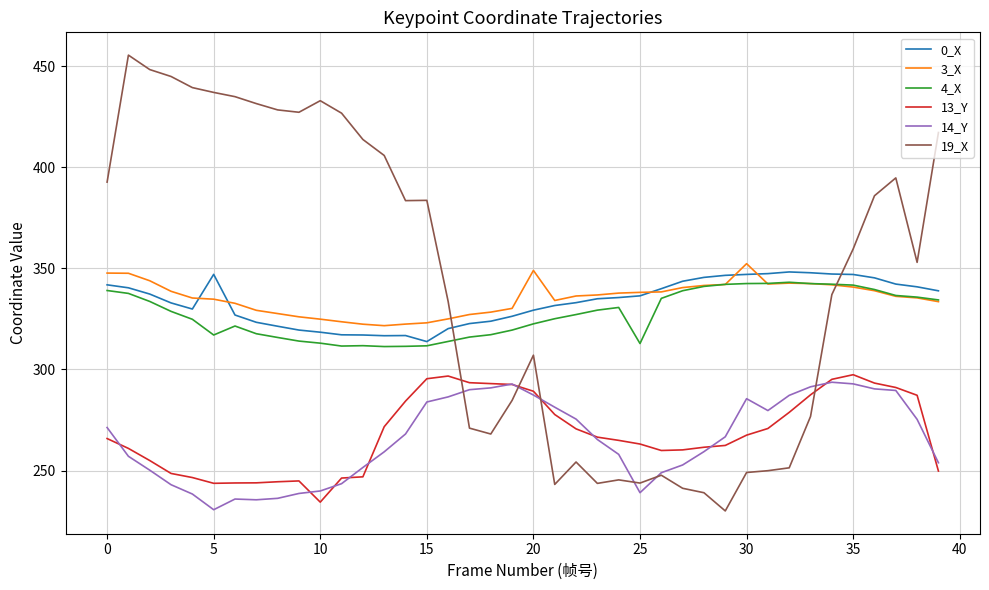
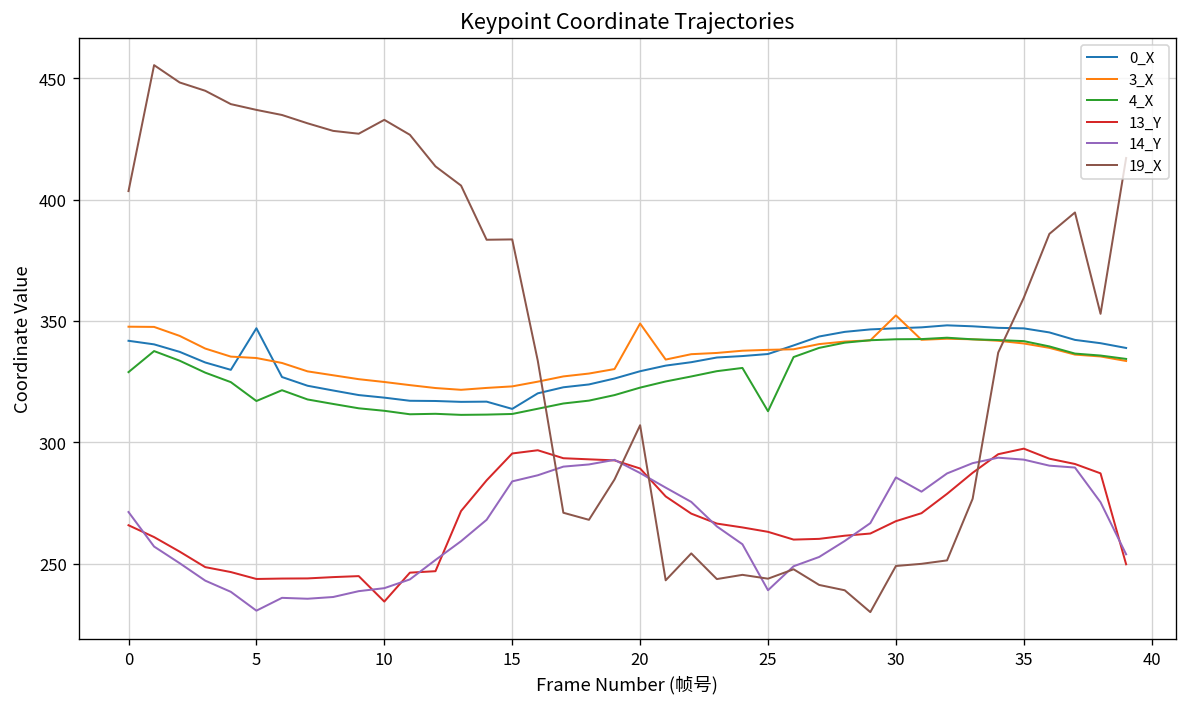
4_X, 0: 339 -> 329
19_X, 0: 393 -> 404
